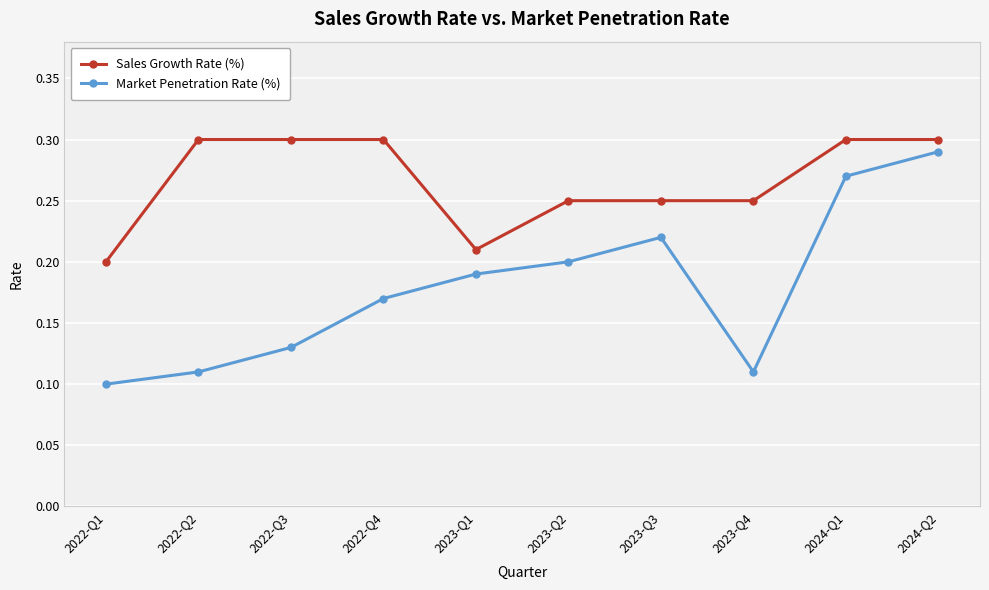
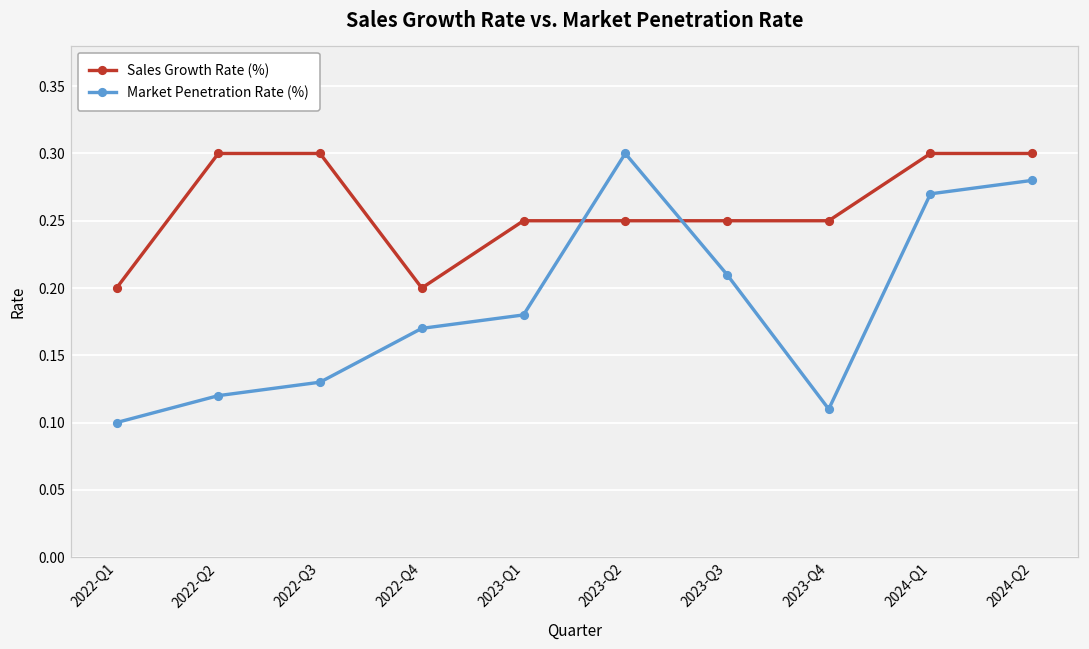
Market Penetration Rate (%), 2022-Q2: 0.11 -> 0.12
Sales Growth Rate (%), 2022-Q4: 0.3 -> 0.2
Sales Growth Rate (%), 2023-Q1: 0.21 -> 0.25
Market Penetration Rate (%), 2023-Q1: 0.19 -> 0.18
Market Penetration Rate (%), 2023-Q2: 0.2 -> 0.3
Market Penetration Rate (%), 2023-Q3: 0.22 -> 0.21
Market Penetration Rate (%), 2024-Q2: 0.29 -> 0.28
